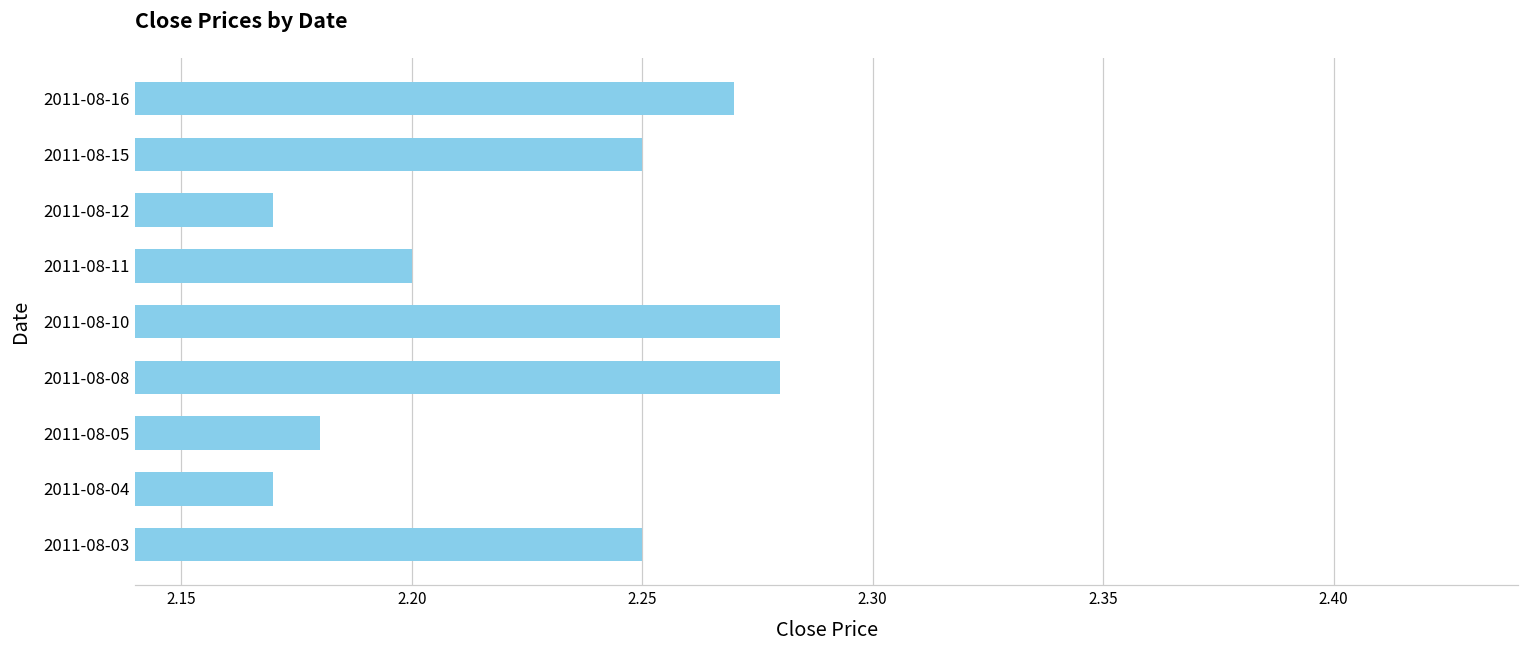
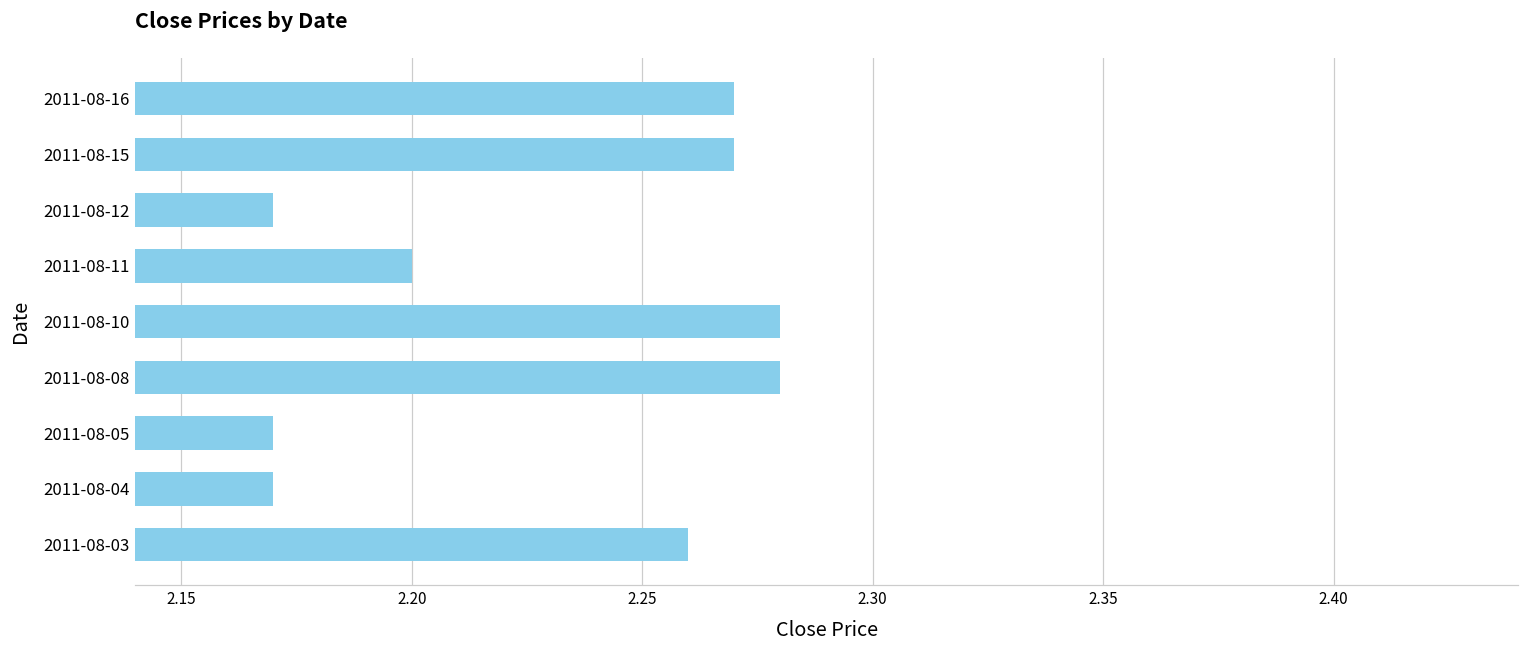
2011-08-15: 2.25 -> 2.27
2011-08-05: 2.18 -> 2.17
2011-08-03: 2.25 -> 2.26
